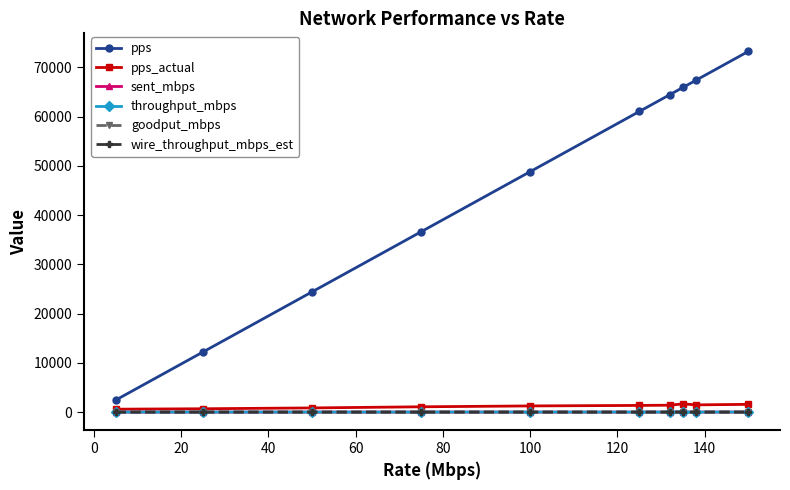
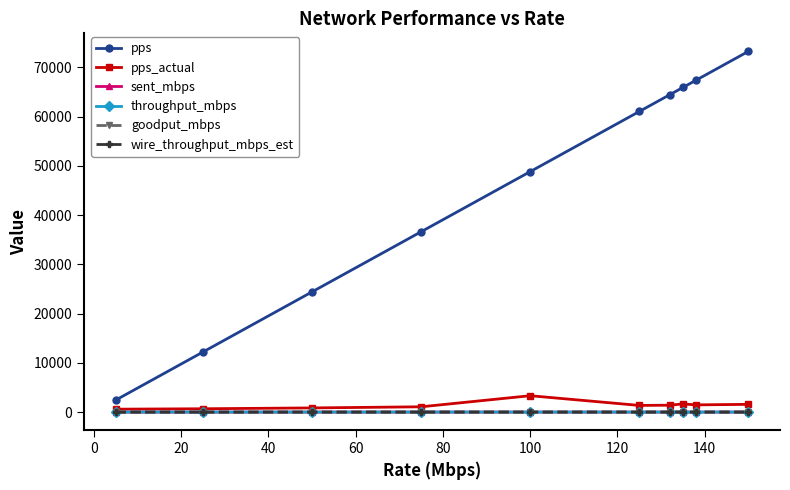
pps_actual, 100: 1000 -> 3000
